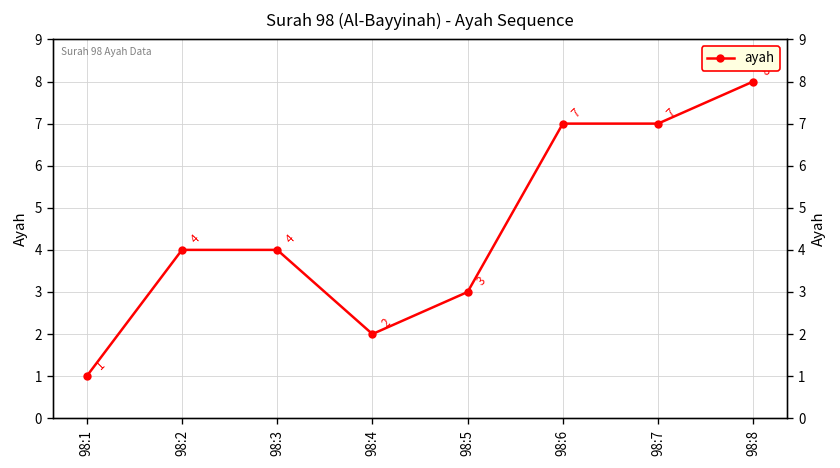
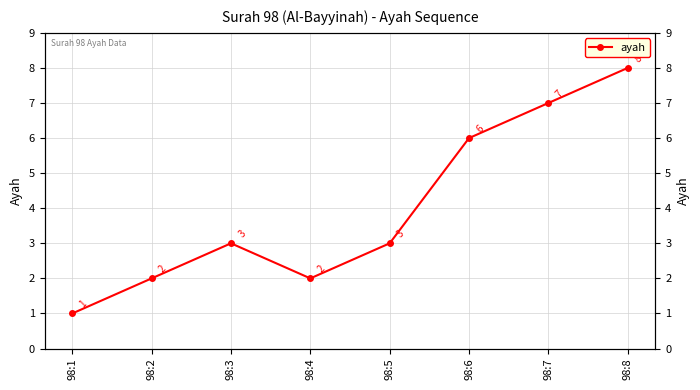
98:2: 4 -> 2
98:3: 4 -> 3
98:6: 7 -> 6
